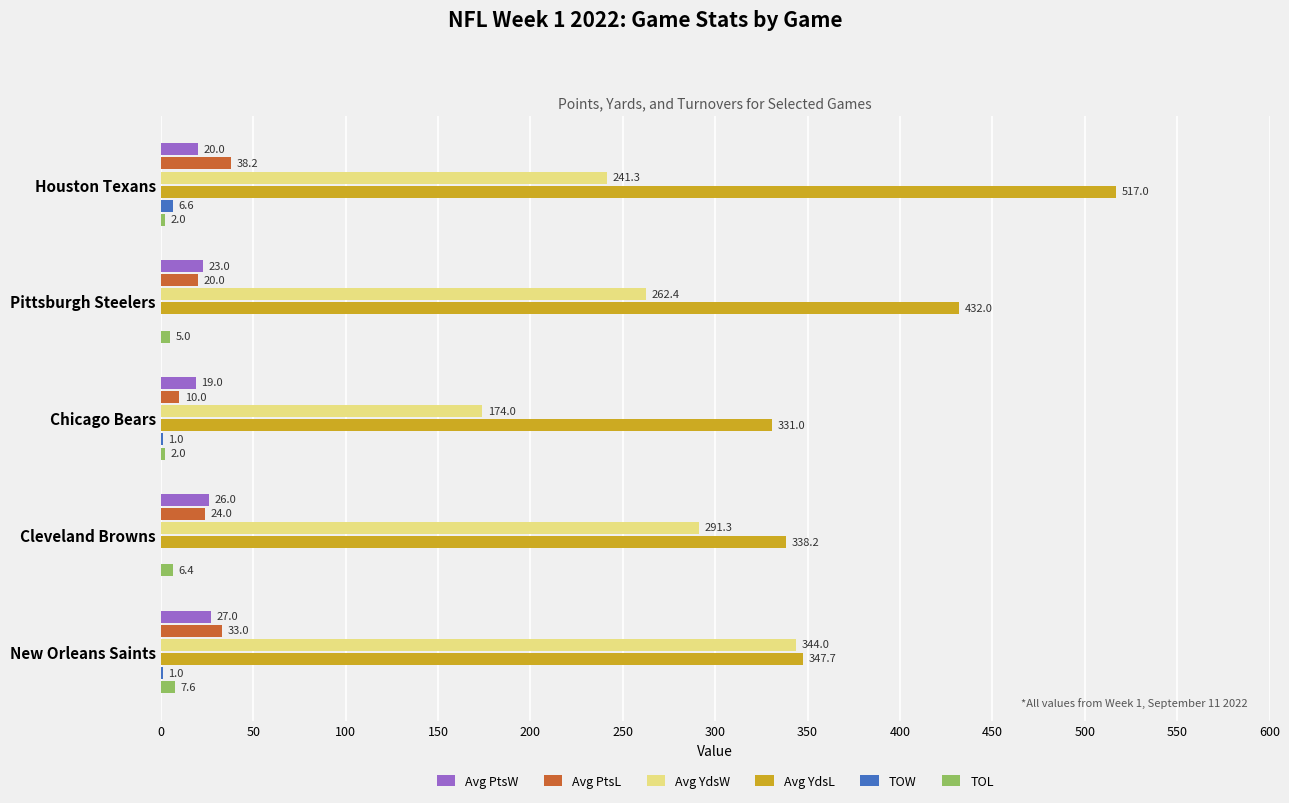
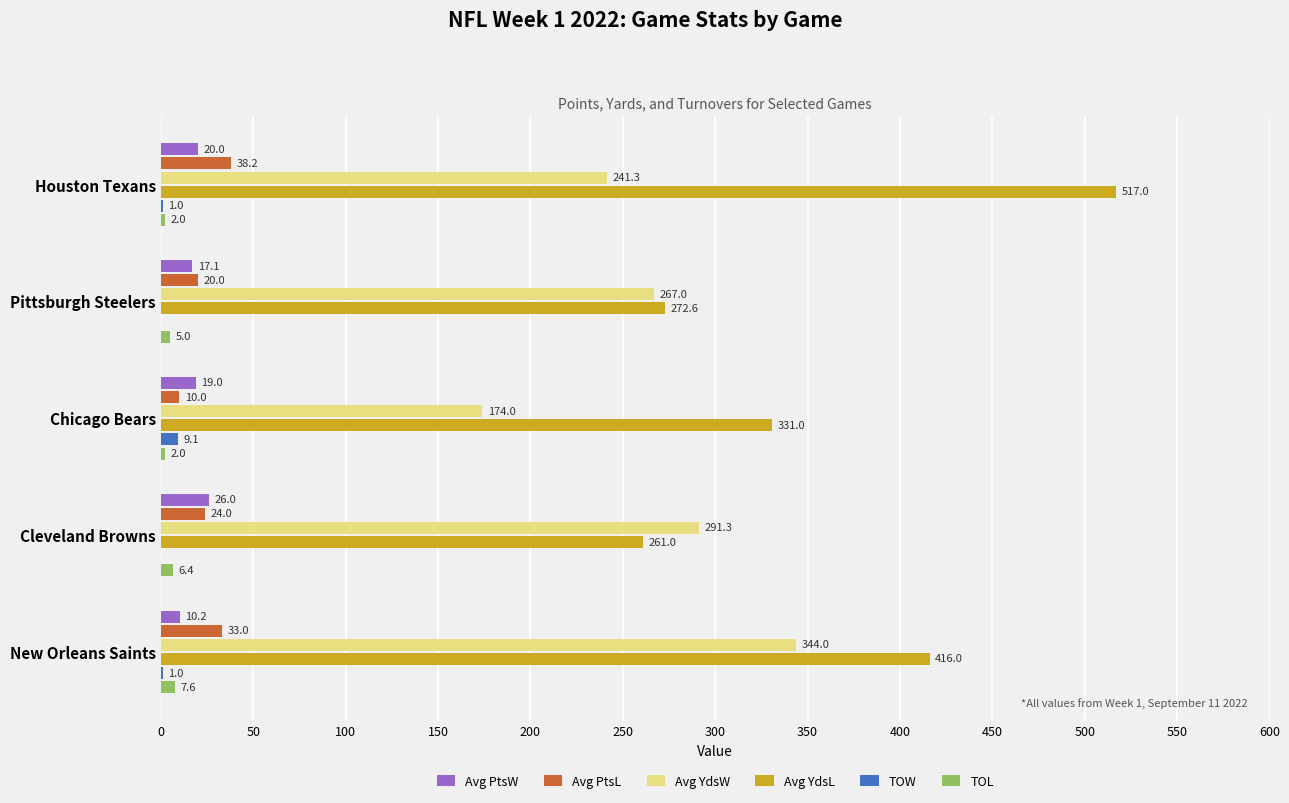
TOW, Houston Texans: 6.6 -> 1.0
Avg PtsW, Pittsburgh Steelers: 23.0 -> 17.1
Avg YdsW, Pittsburgh Steelers: 262.4 -> 267.0
Avg YdsL, Pittsburgh Steelers: 432.0 -> 272.6
TOW, Chicago Bears: 1.0 -> 9.1
Avg YdsL, Cleveland Browns: 338.2 -> 261.0
Avg PtsW, New Orleans Saints: 27.0 -> 10.2
Avg YdsL, New Orleans Saints: 347.7 -> 416.0
